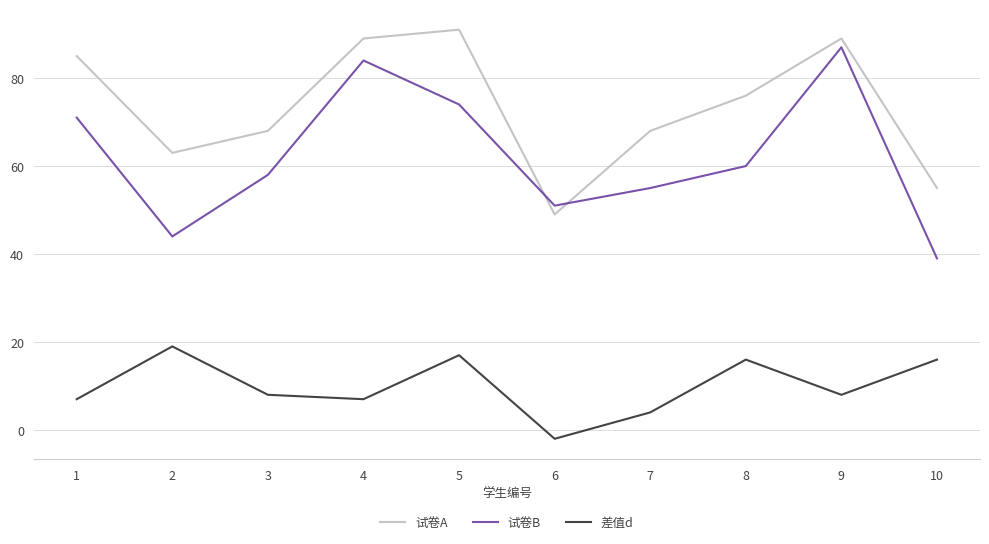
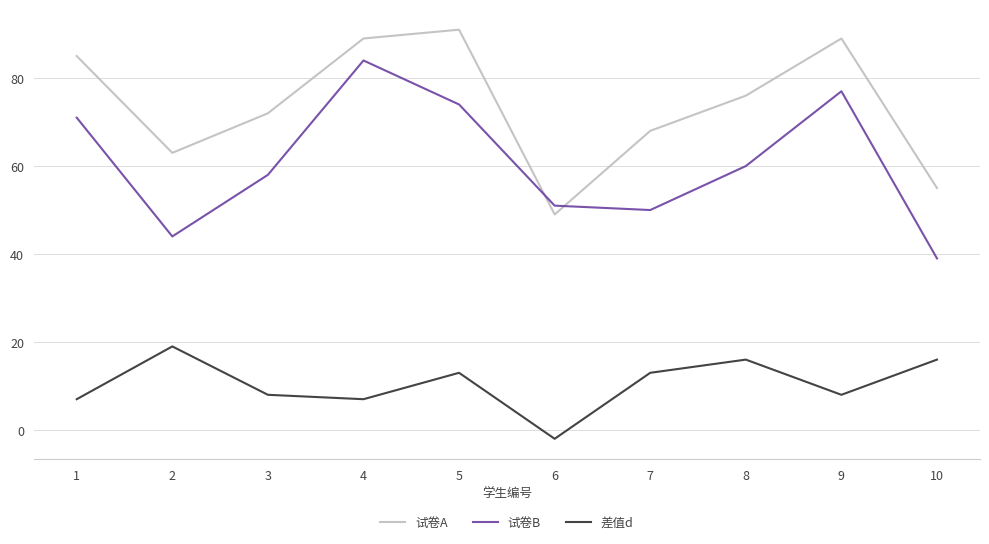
试卷A, 3: 68 -> 72
差值d, 5: 17 -> 13
试卷B, 7: 55 -> 50
差值d, 7: 4 -> 13
试卷B, 9: 87 -> 77
